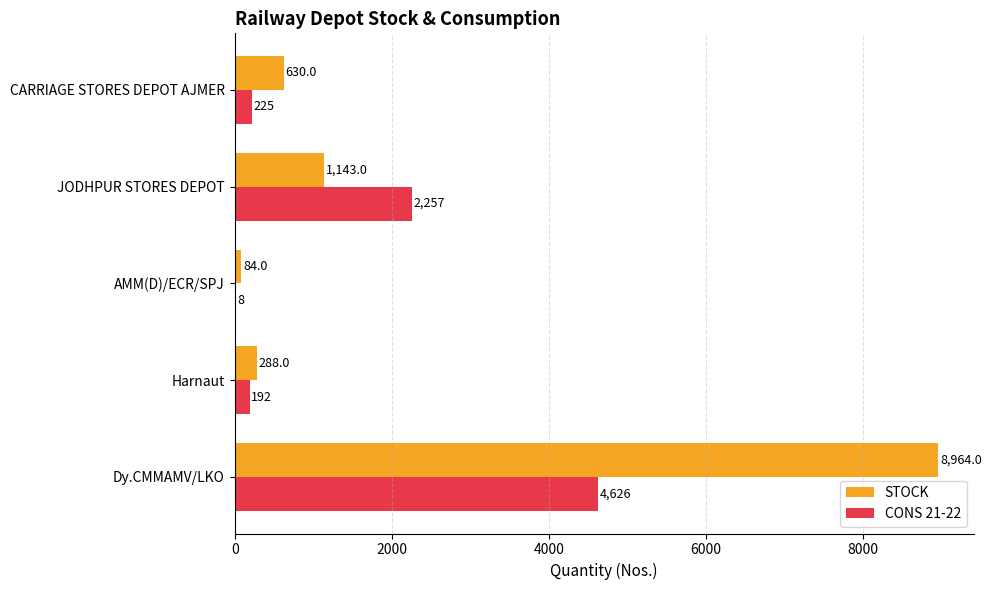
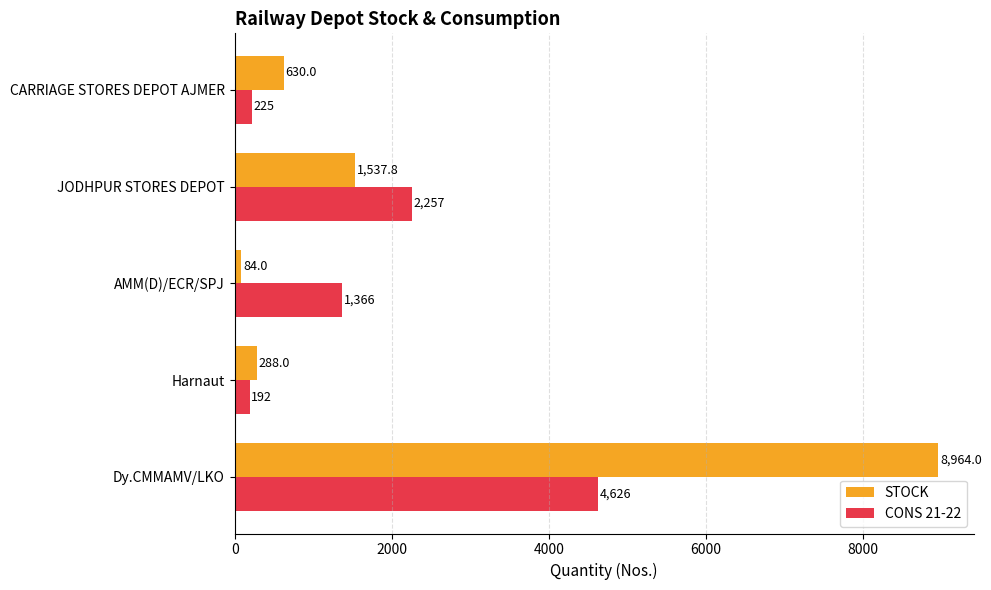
STOCK, JODHPUR STORES DEPOT: 1,143.0 -> 1,537.8
CONS 21-22, AMM(D)/ECR/SPJ: 8 -> 1,366
